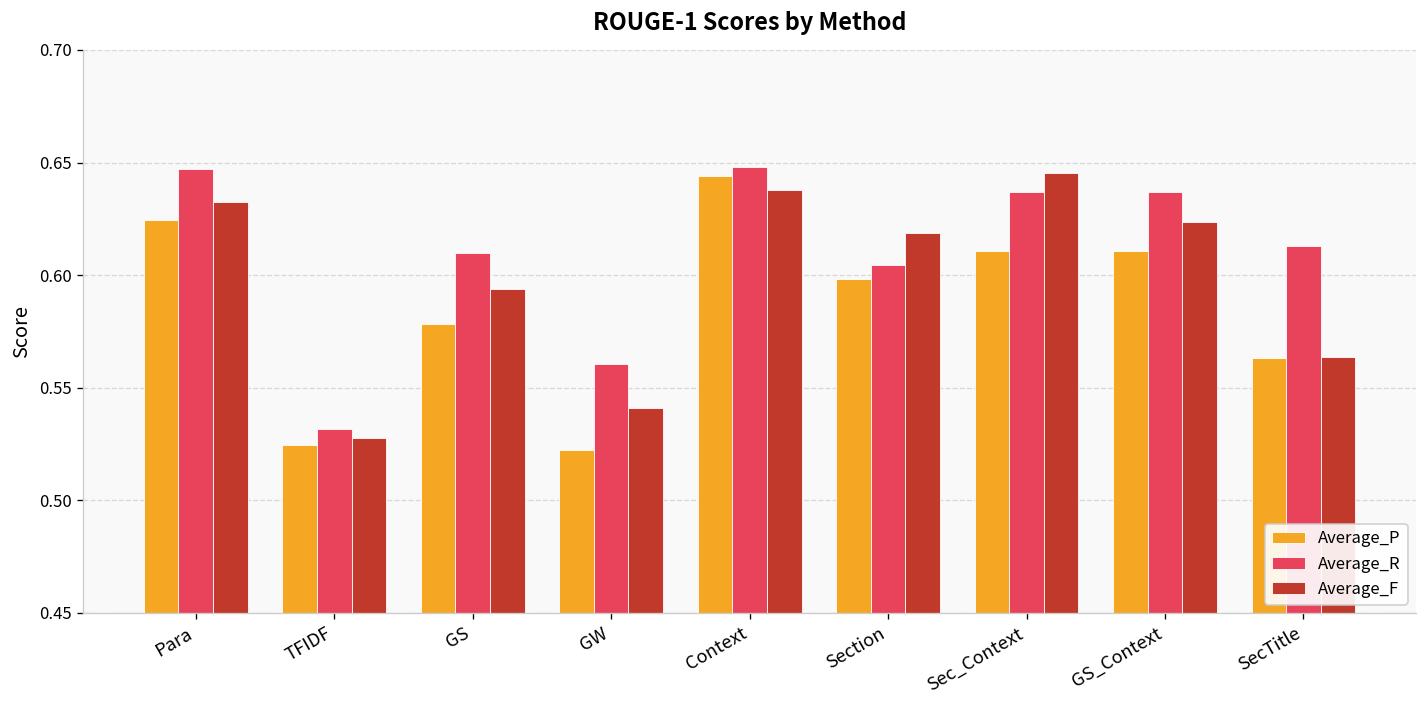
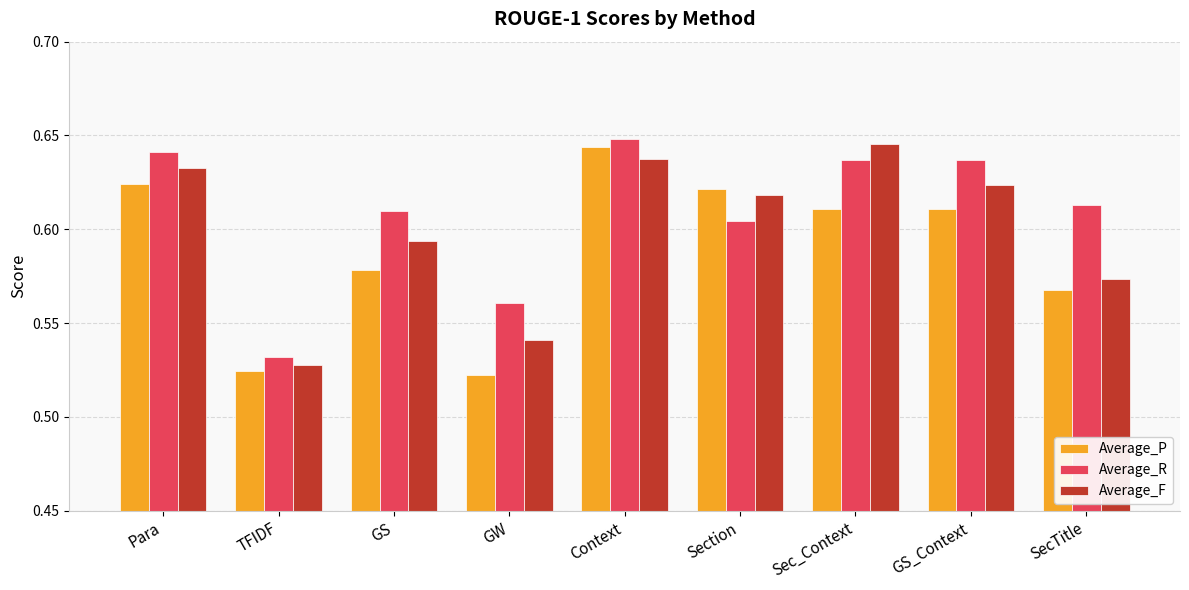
Average_R, Para: 0.647 -> 0.641
Average_P, Section: 0.598 -> 0.621
Average_P, SecTitle: 0.563 -> 0.568
Average_F, SecTitle: 0.564 -> 0.573
